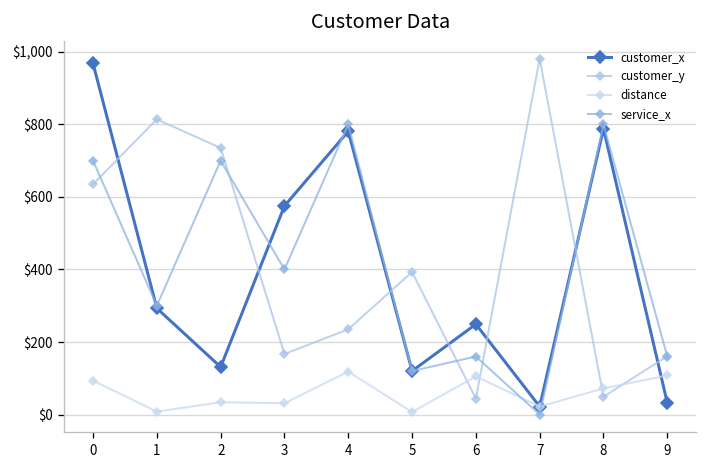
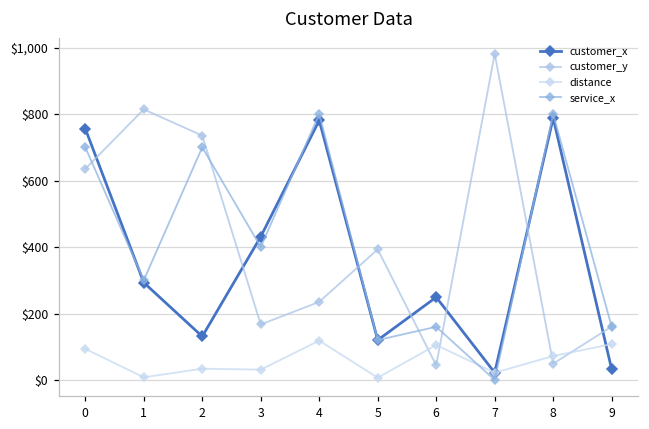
customer_x, 0: $970 -> $760
customer_x, 3: $580 -> $430
